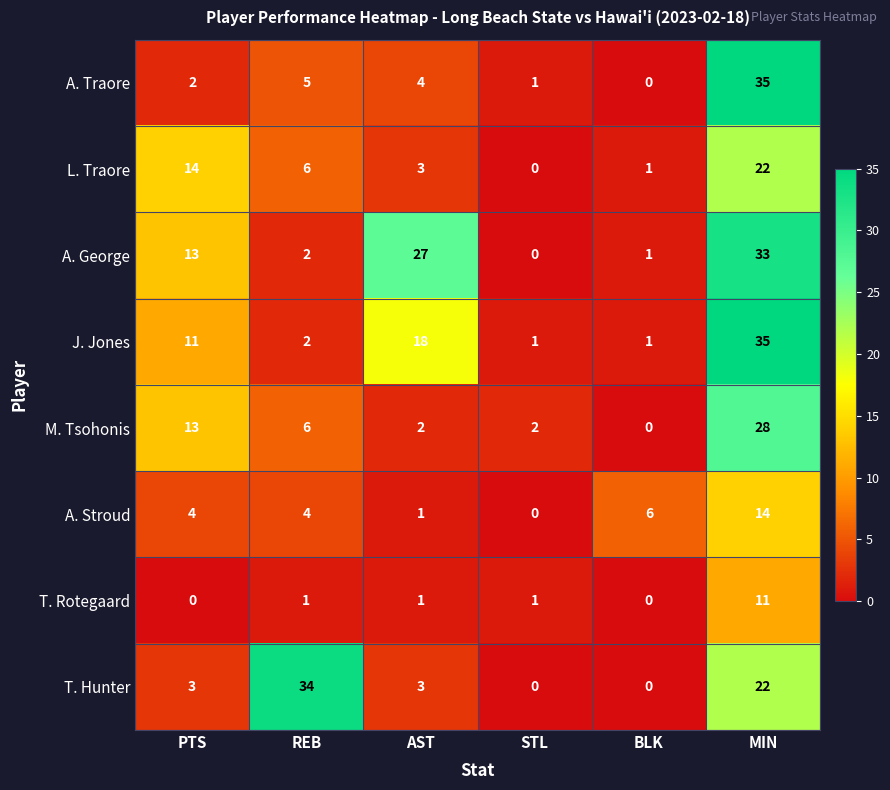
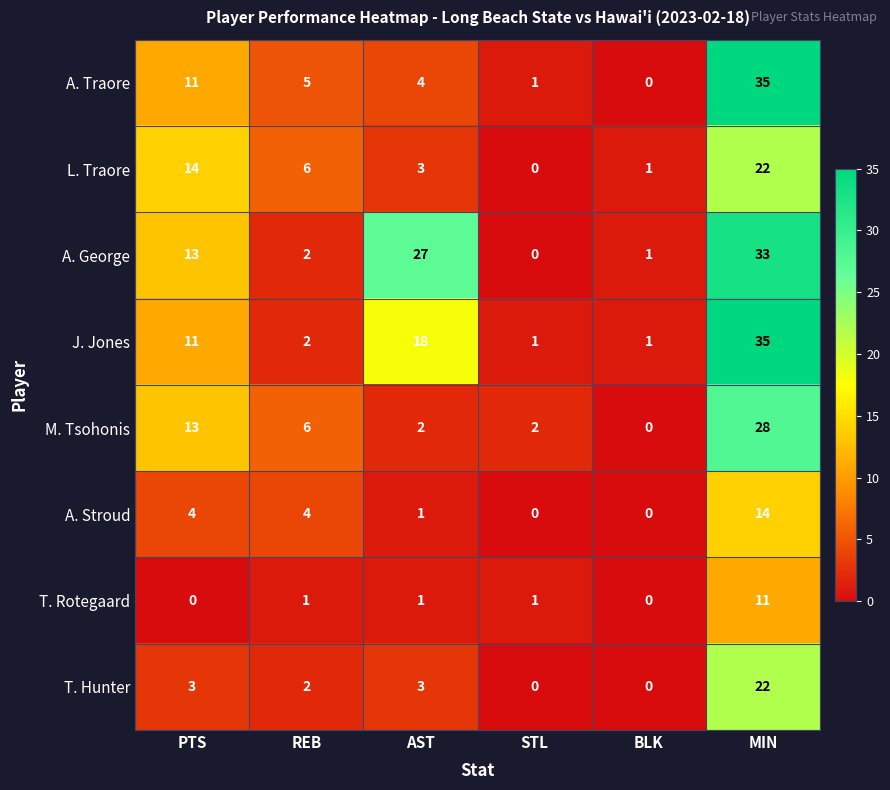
A. Traore, PTS: 2 -> 11
A. Stroud, BLK: 6 -> 0
T. Hunter, REB: 34 -> 2
